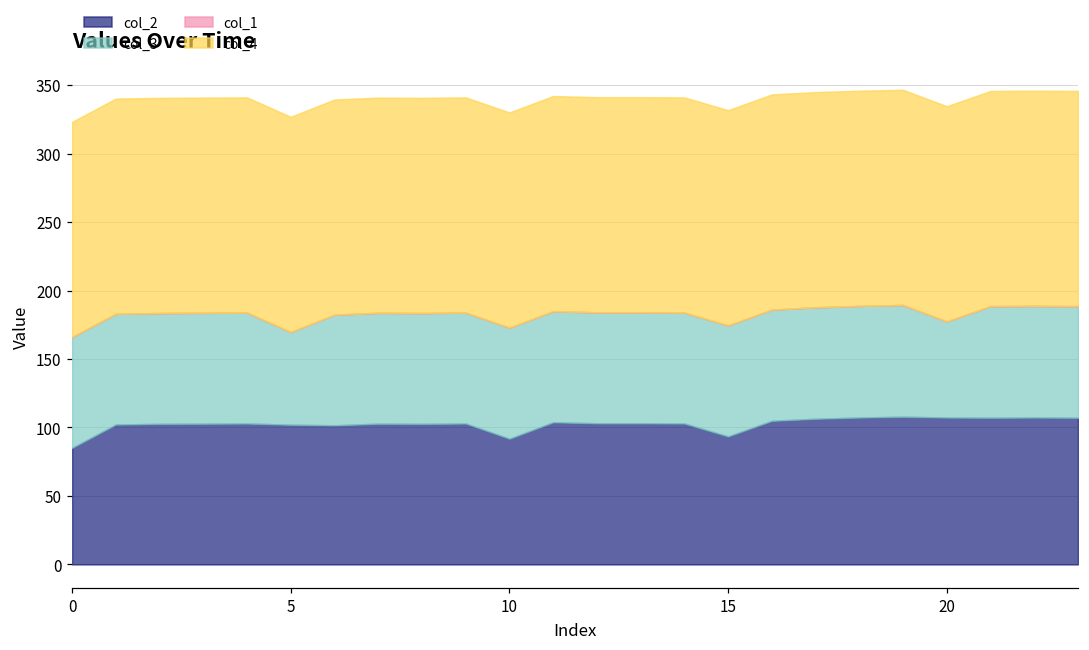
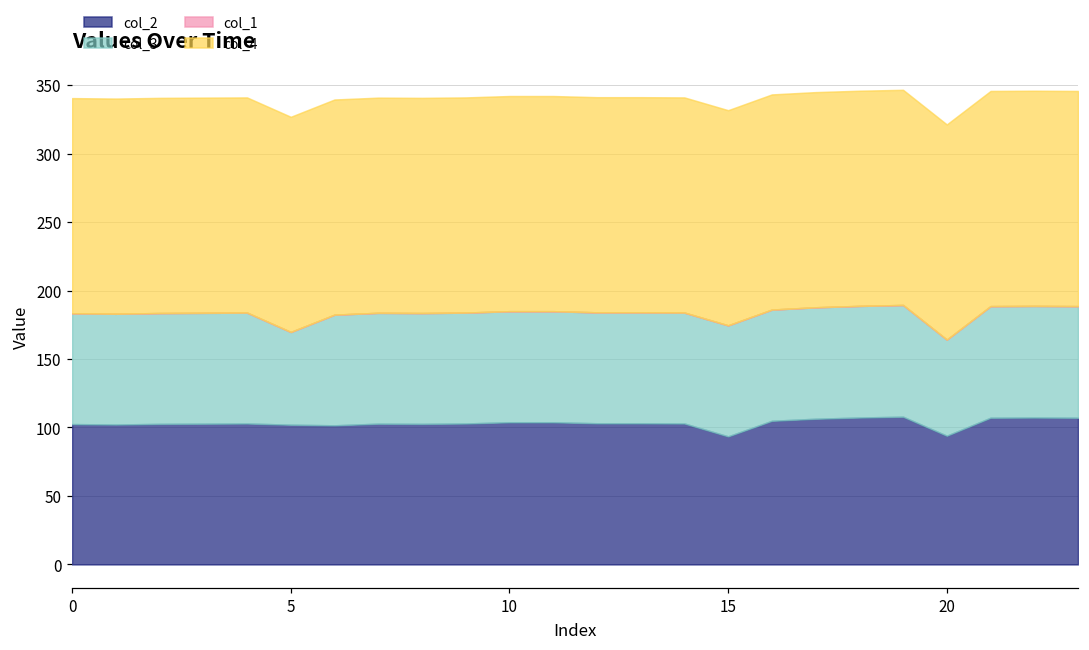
col_2, 0: 85 -> 102
col_2, 10: 92 -> 104
col_2, 20: 107 -> 94
